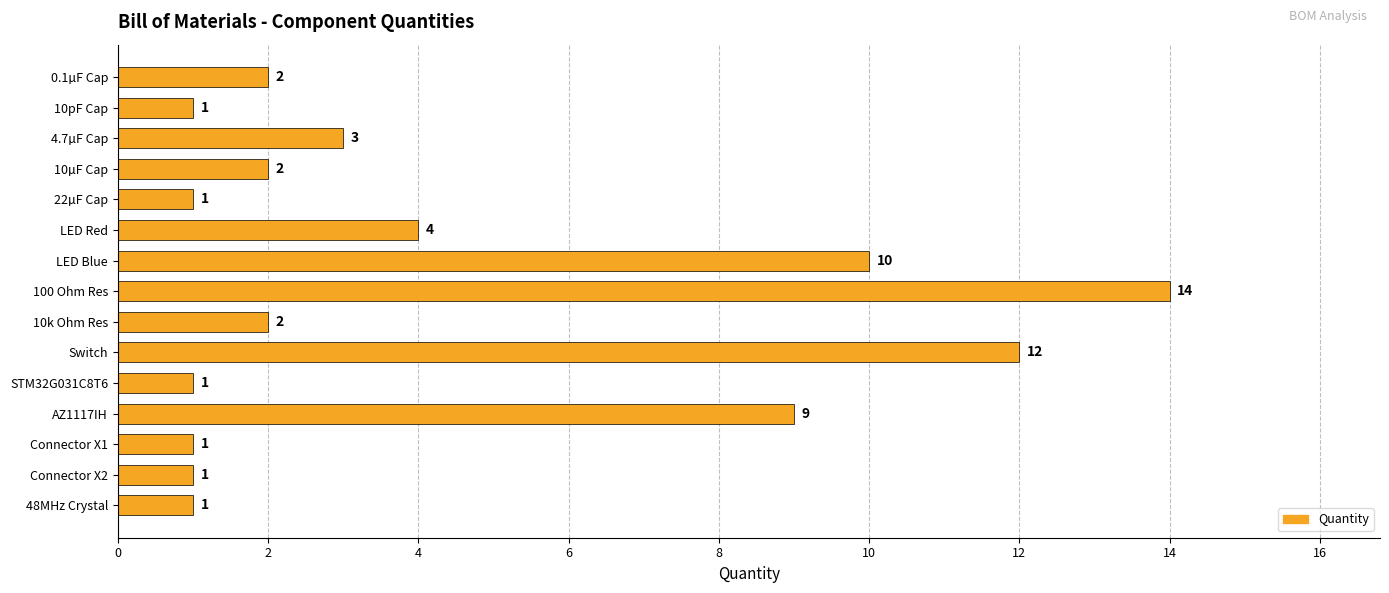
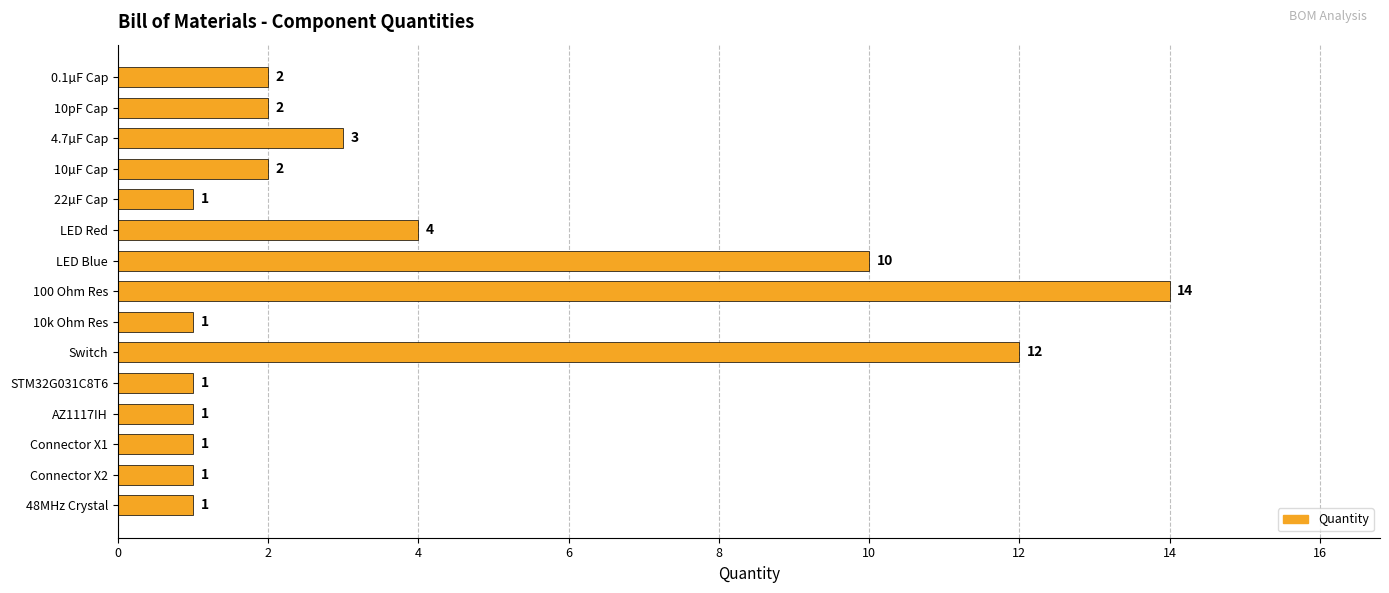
10pF Cap: 1 -> 2
10k Ohm Res: 2 -> 1
AZ1117IH: 9 -> 1
